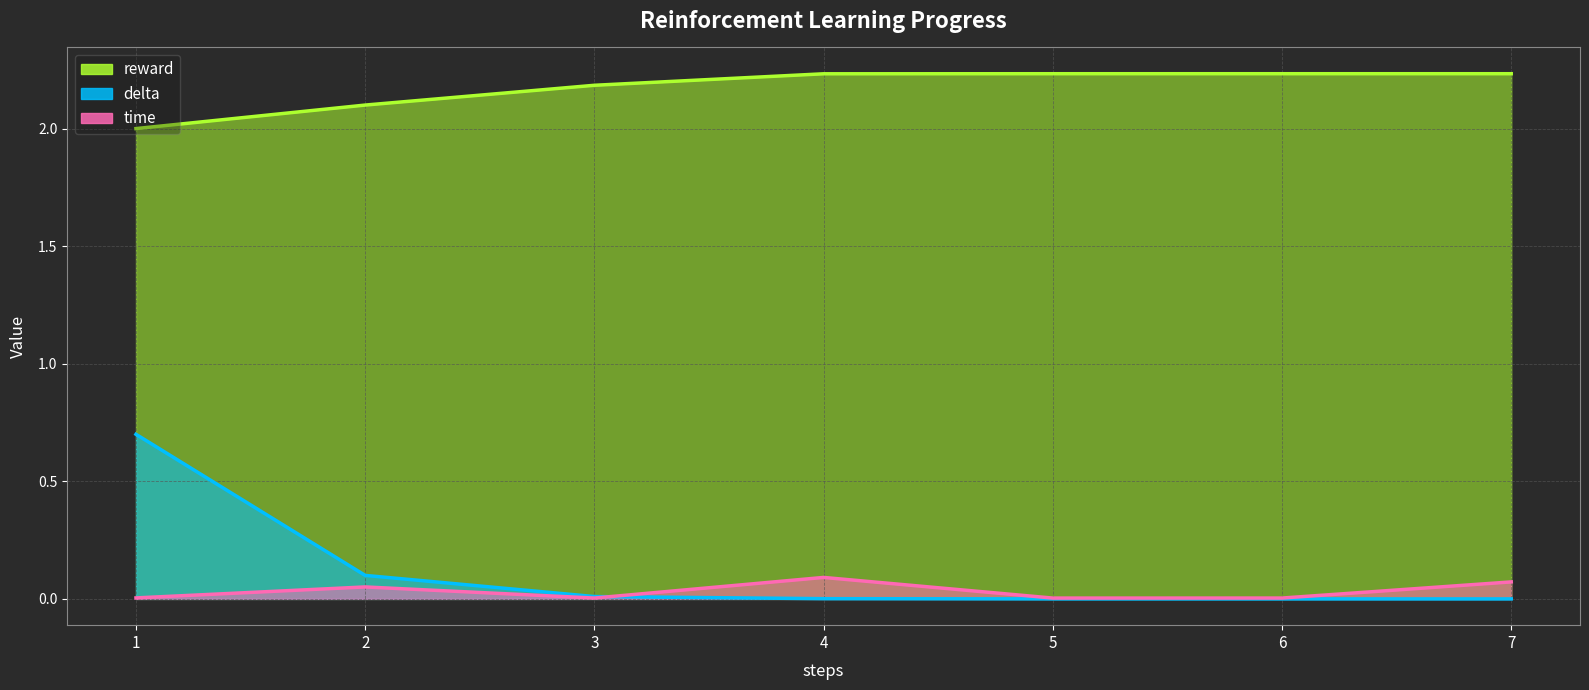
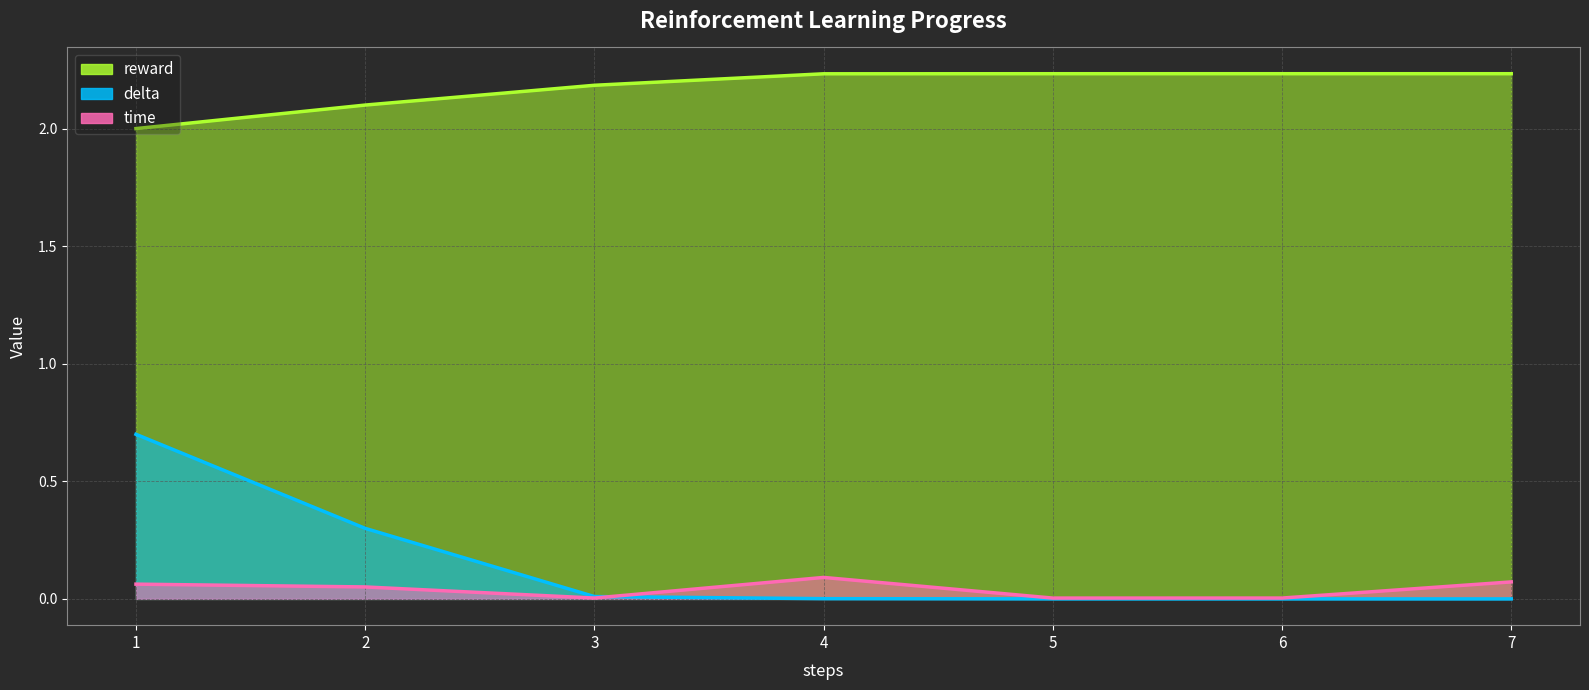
time, 1: 0.00 -> 0.06
delta, 2: 0.1 -> 0.3
